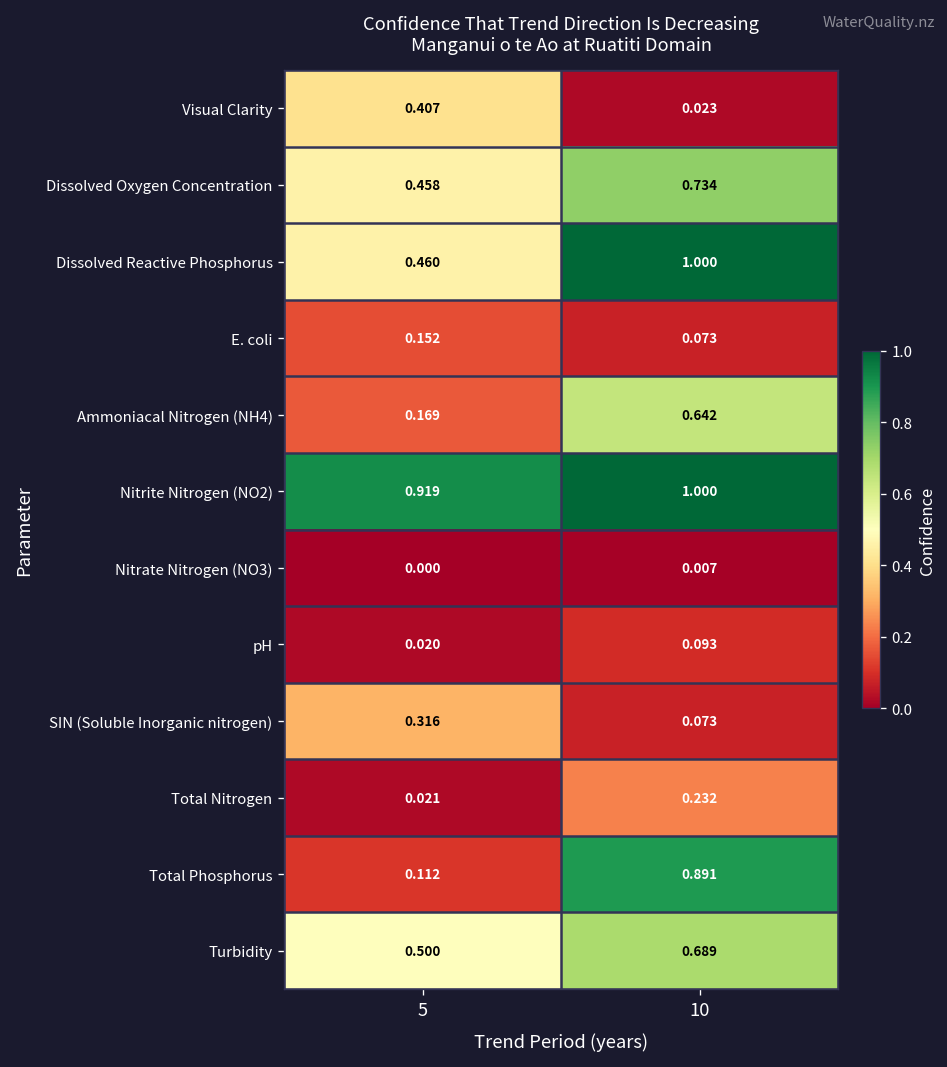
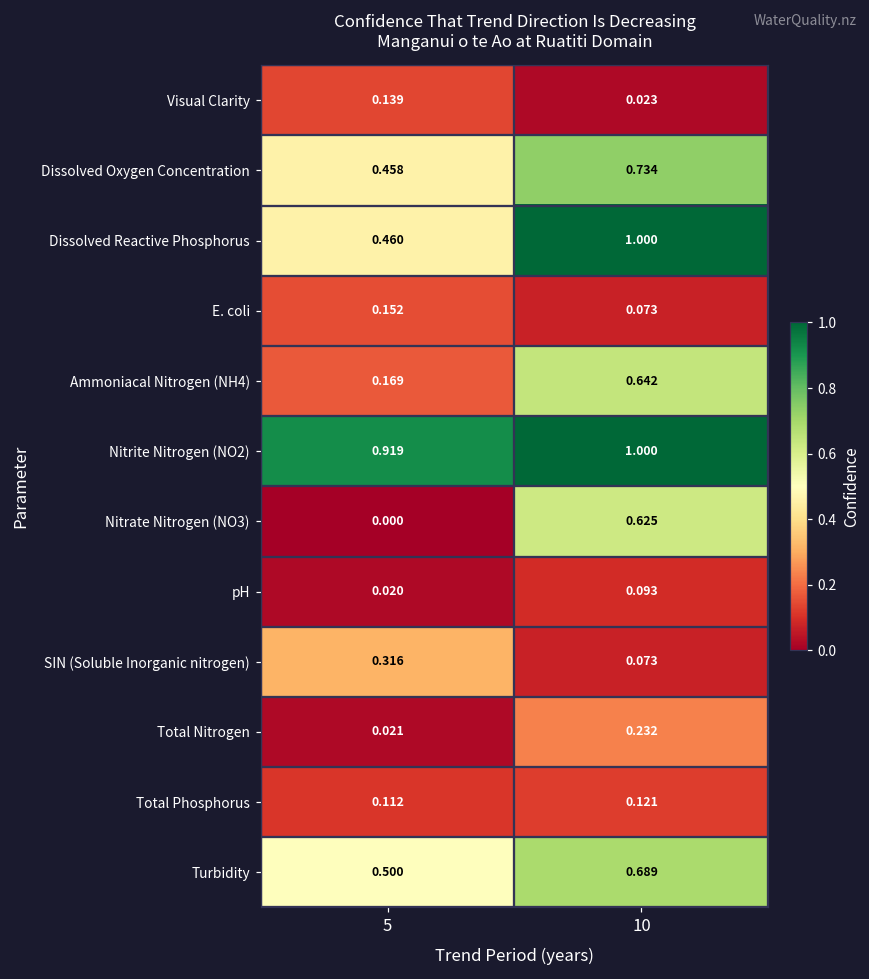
Visual Clarity, 5: 0.407 -> 0.139
Nitrate Nitrogen (NO3), 10: 0.007 -> 0.625
Total Phosphorus, 10: 0.891 -> 0.121
